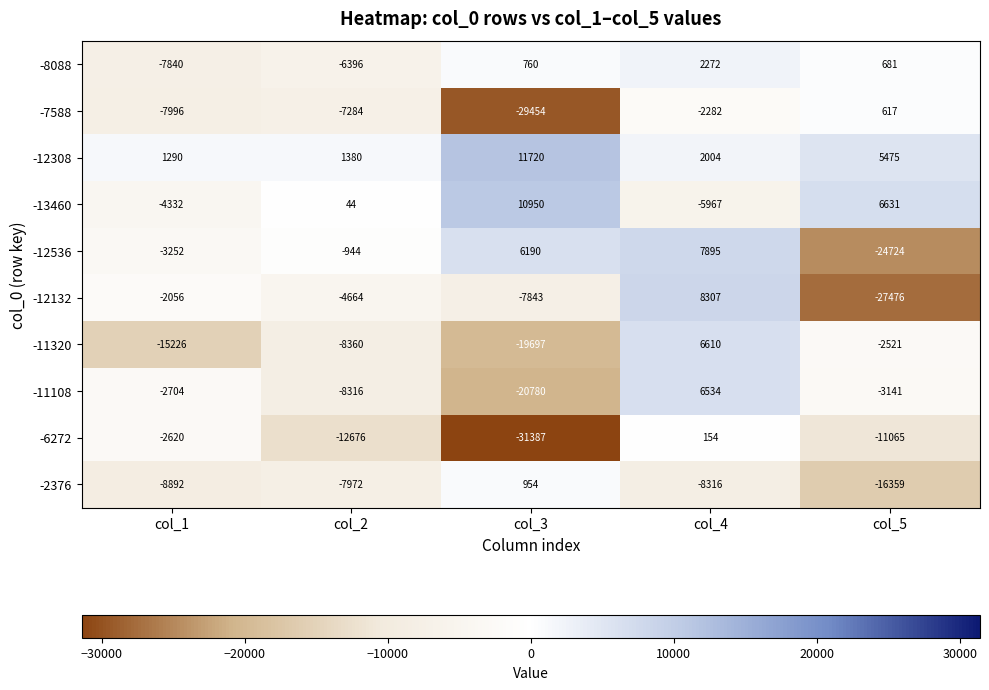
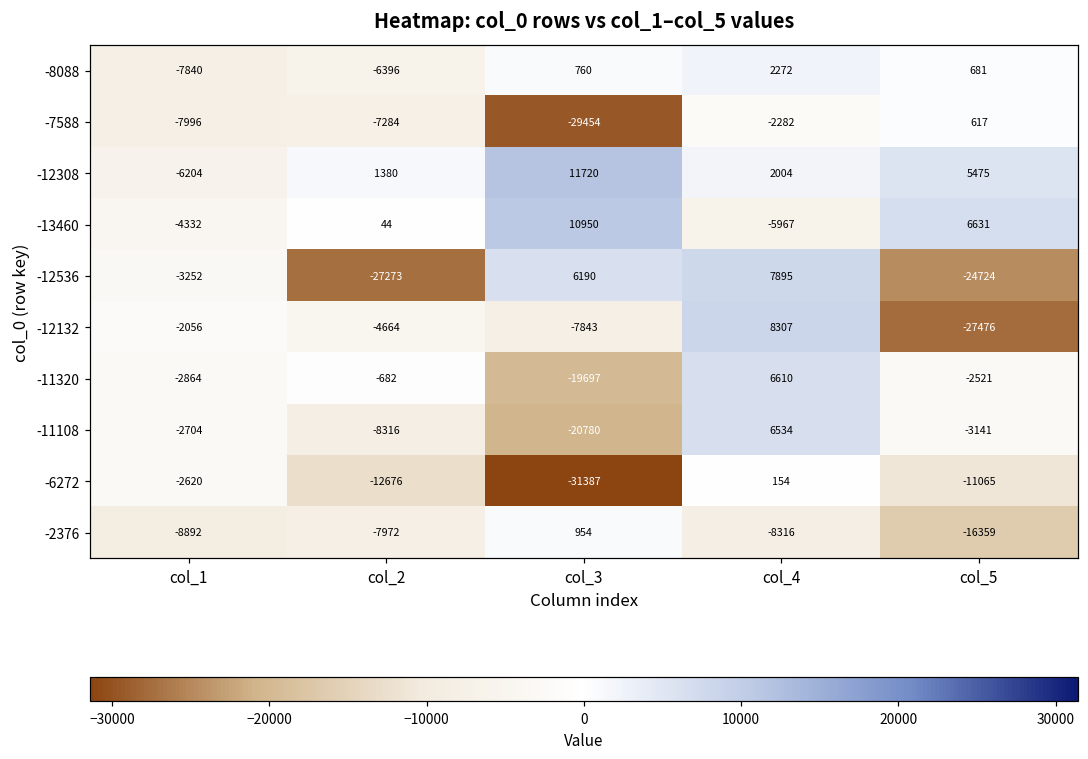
-12308, col_1: 1290 -> -6204
-12536, col_2: -944 -> -27273
-11320, col_1: -15226 -> -2864
-11320, col_2: -8360 -> -682
